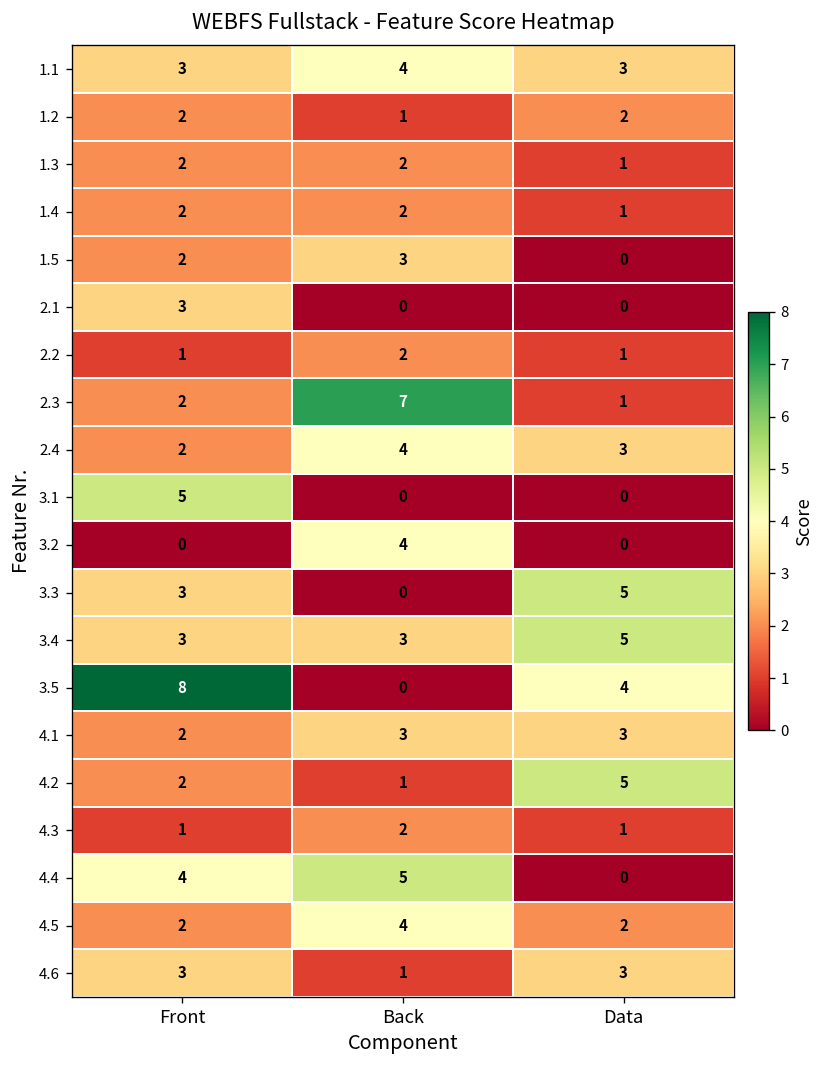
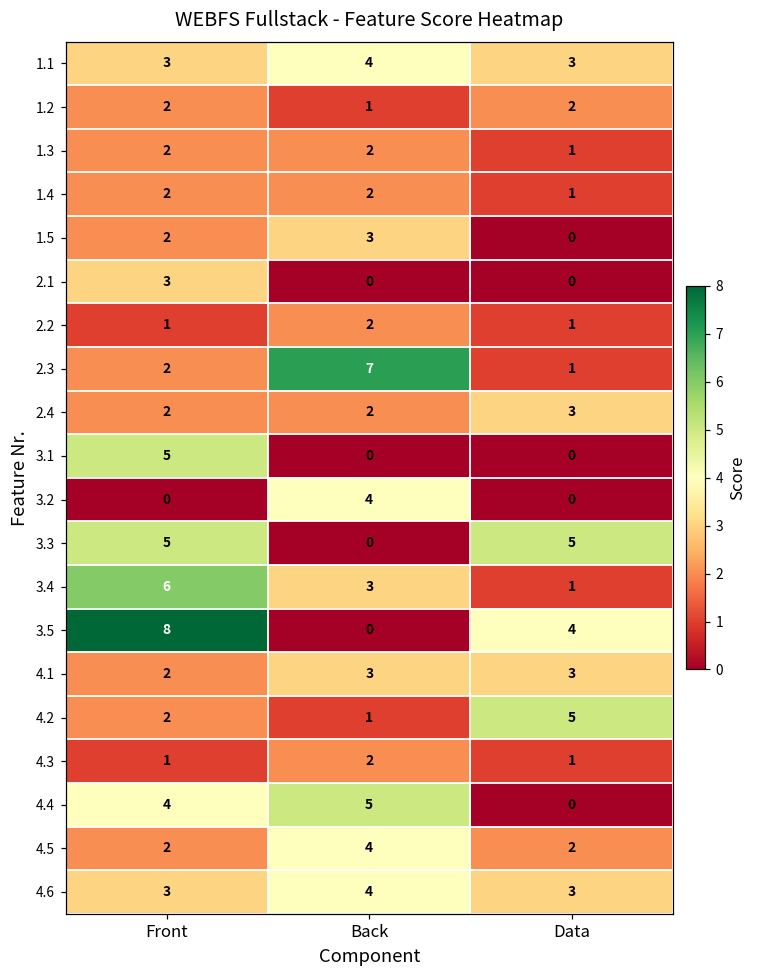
2.4, Back: 4 -> 2
3.3, Front: 3 -> 5
3.4, Front: 3 -> 6
3.4, Data: 5 -> 1
4.6, Back: 1 -> 4
